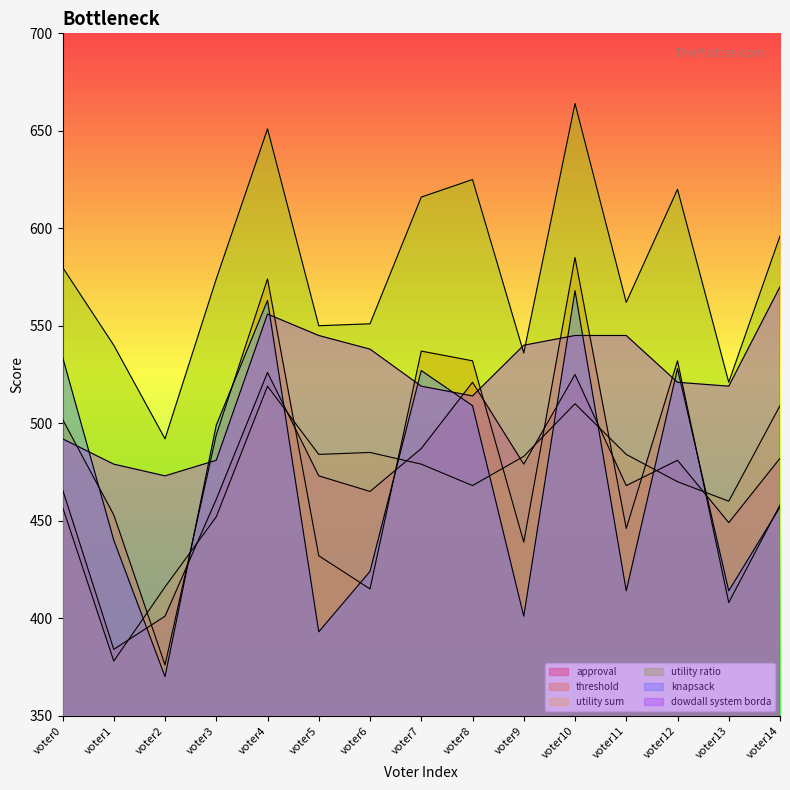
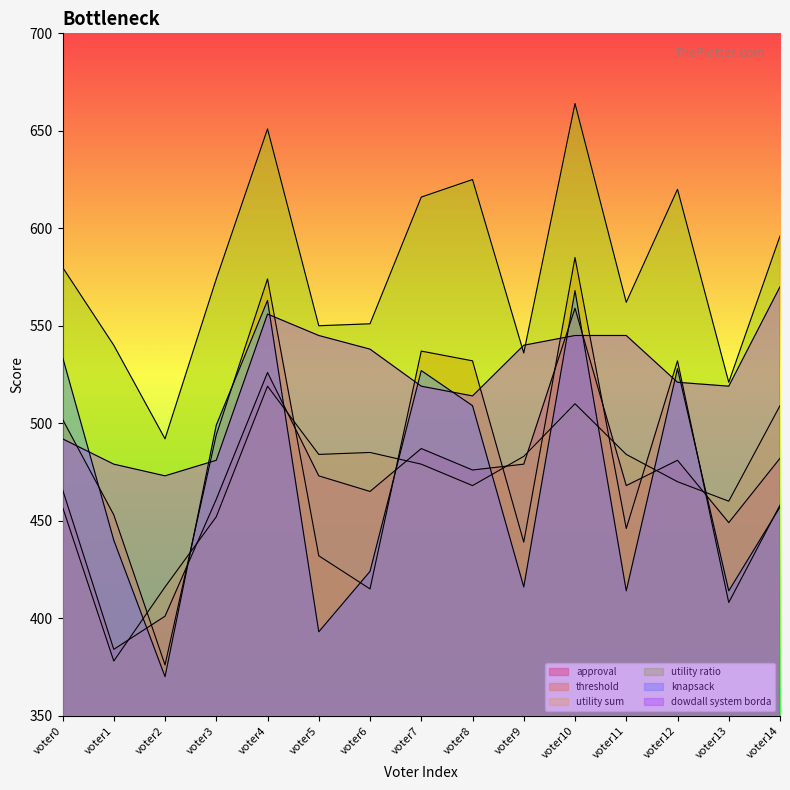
approval, voter8: 521 -> 476
knapsack, voter9: 401 -> 416
approval, voter10: 525 -> 559
